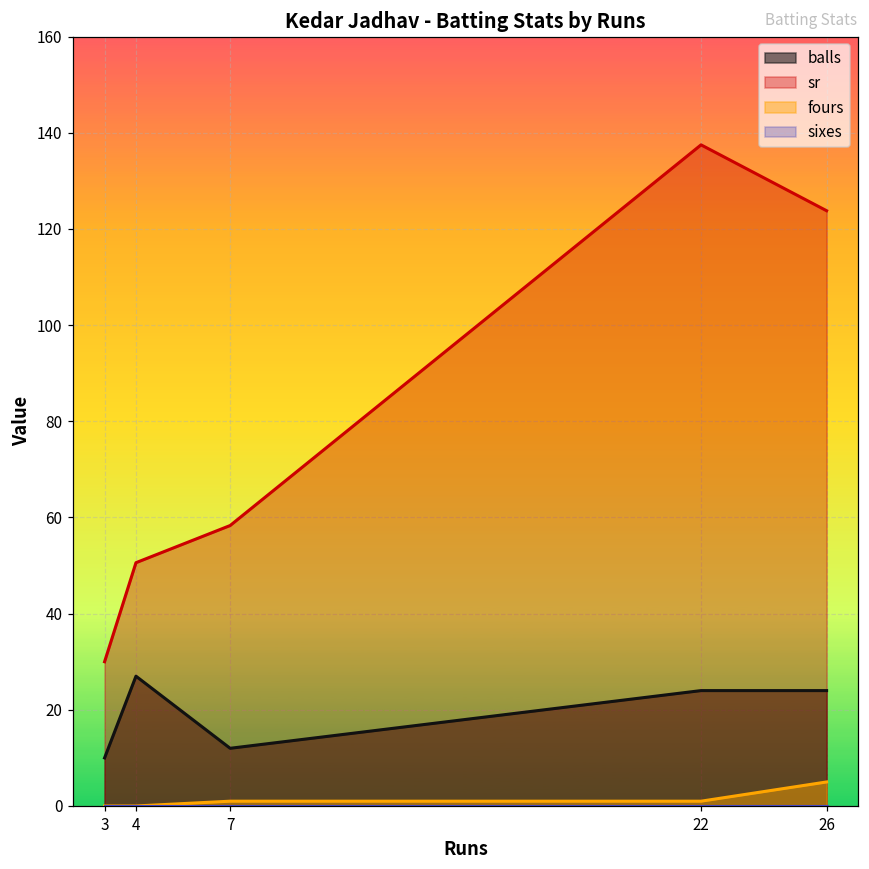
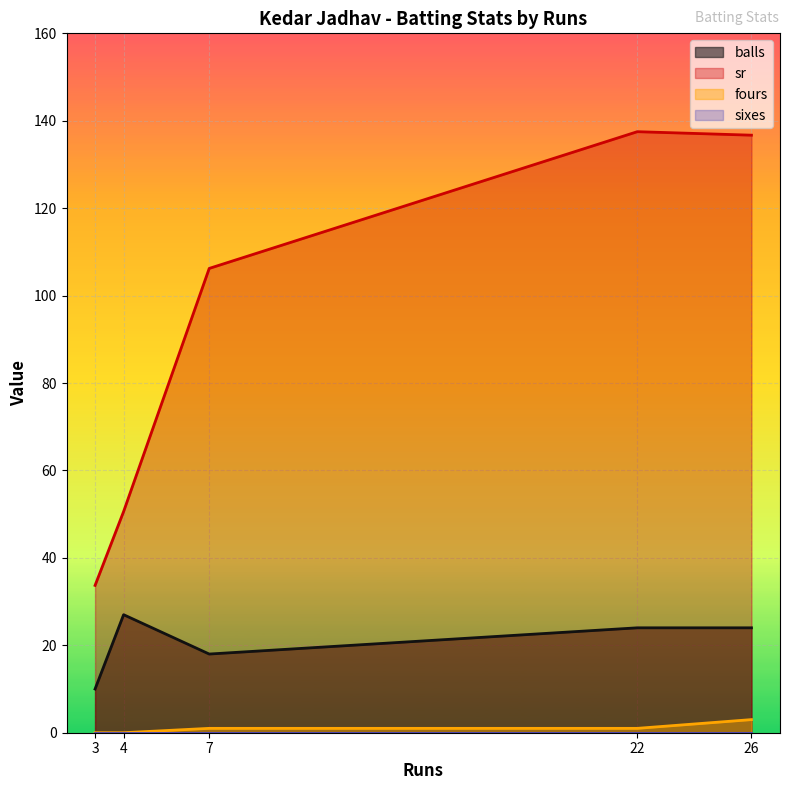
sr, 3: 30 -> 34
balls, 7: 12 -> 18
sr, 7: 58 -> 106
sr, 26: 124 -> 137
fours, 26: 5 -> 3
